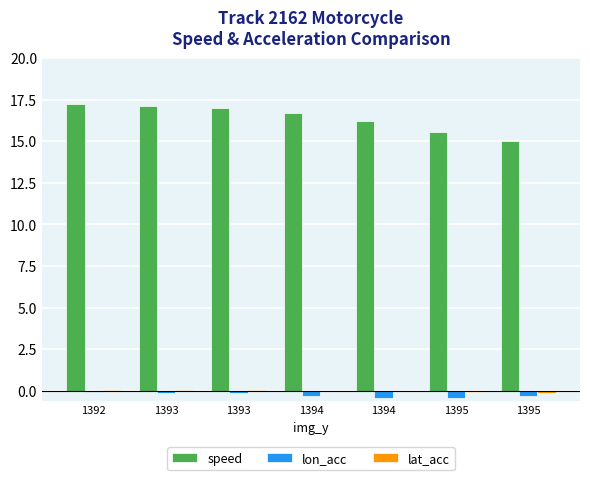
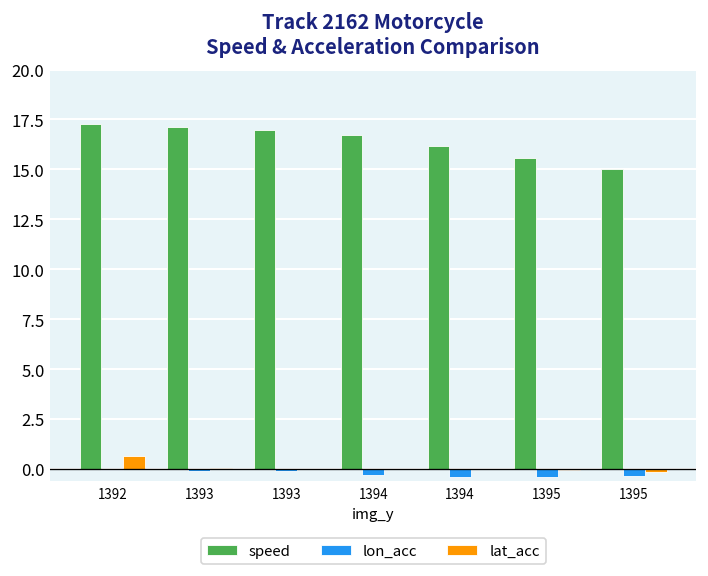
lat_acc, 1392: 0.1 -> 0.7
